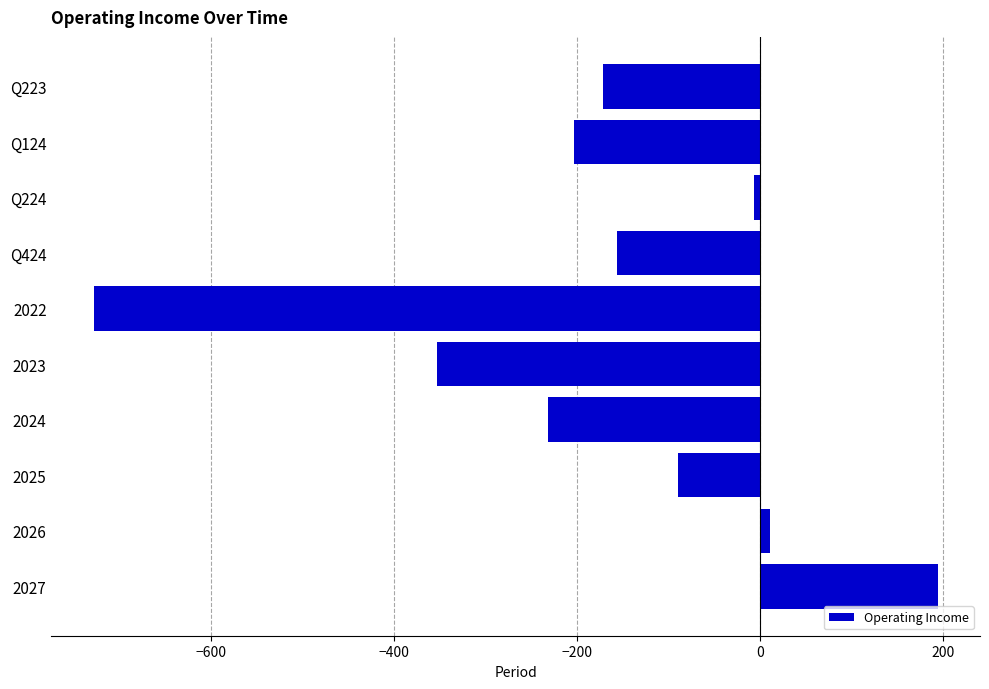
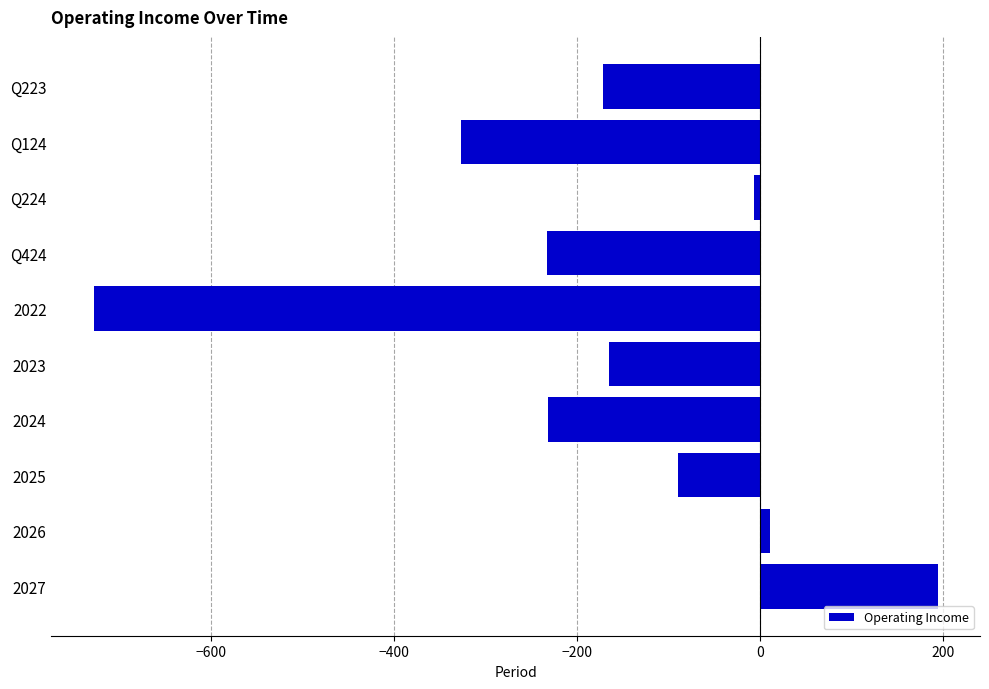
Q124: -200 -> -330
Q424: -160 -> -230
2023: -350 -> -160
